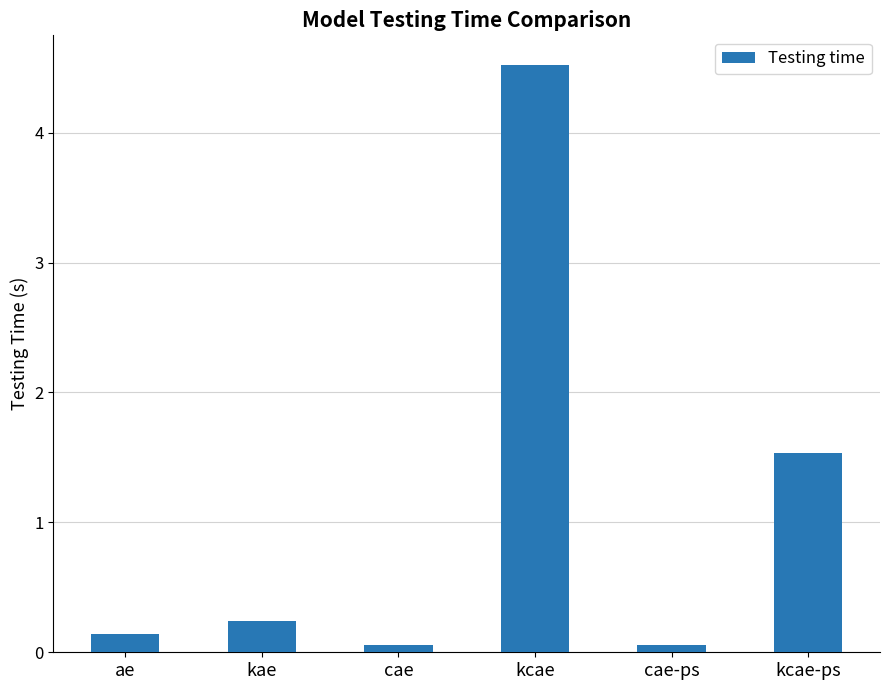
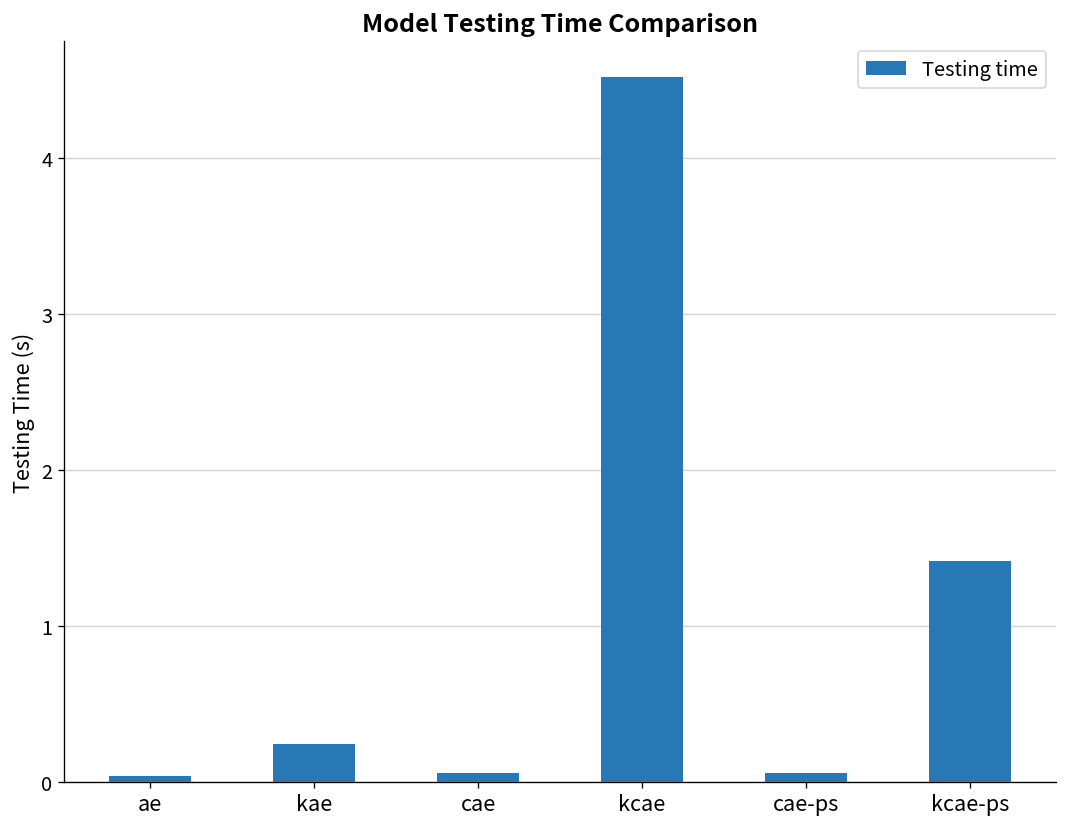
ae: 0.14 -> 0.04
kcae-ps: 1.54 -> 1.42
